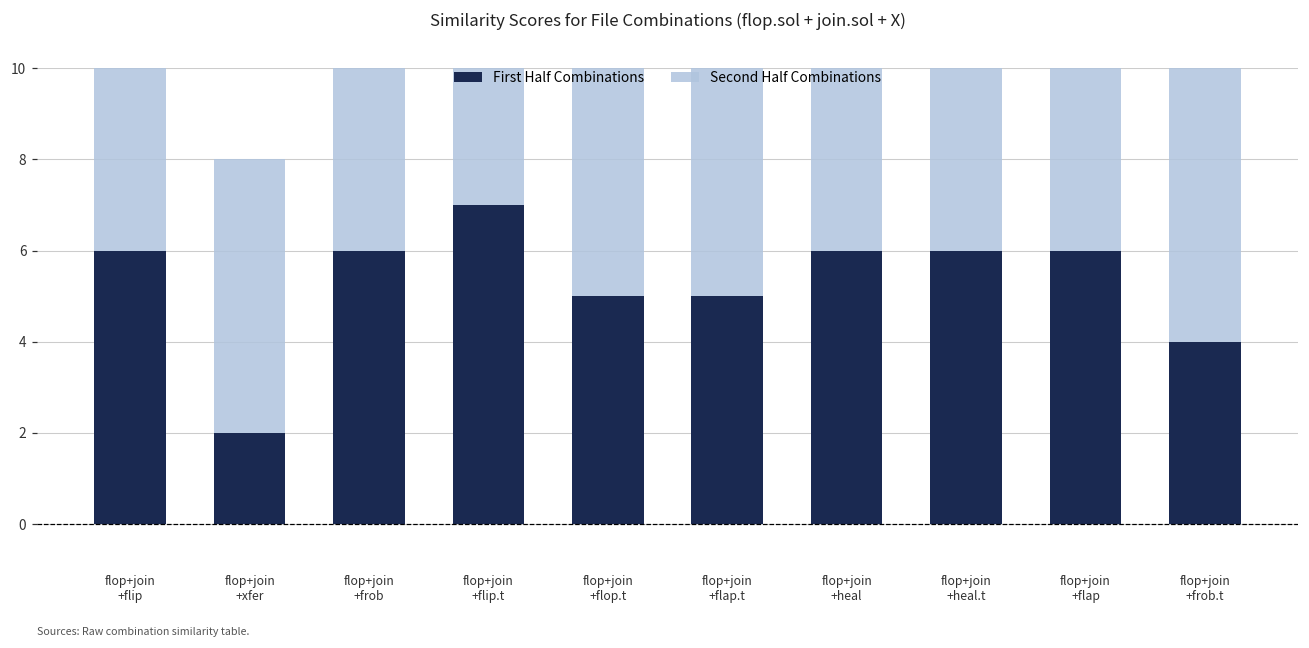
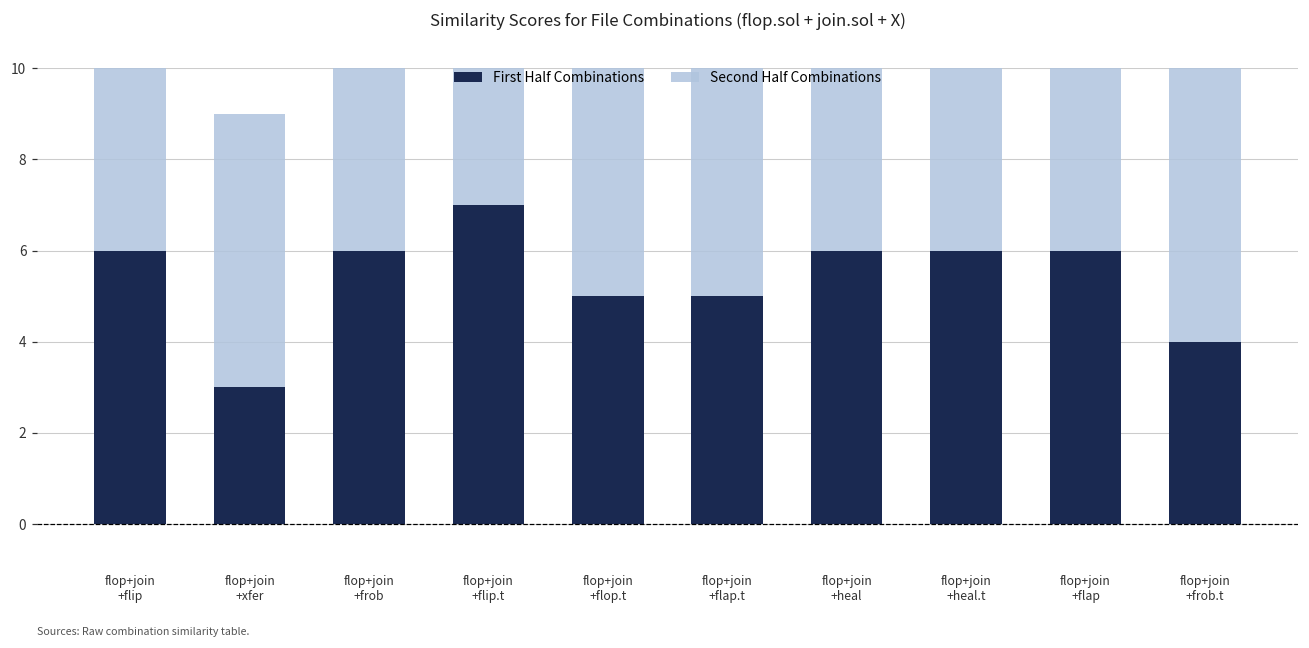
First Half Combinations, flop+join +xfer: 2 -> 3
